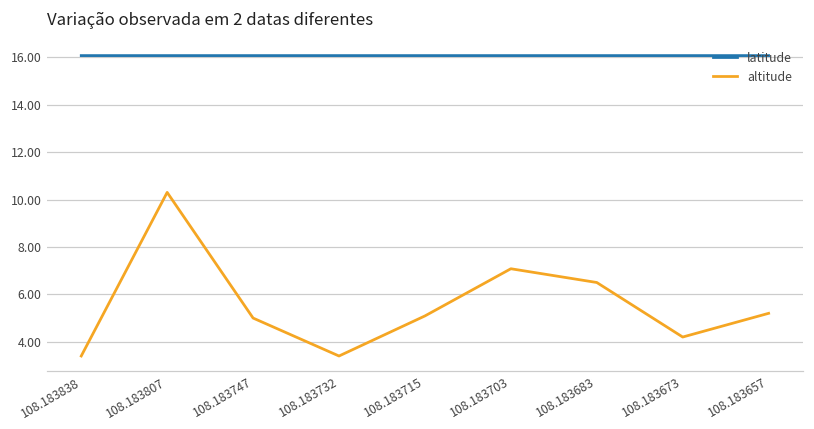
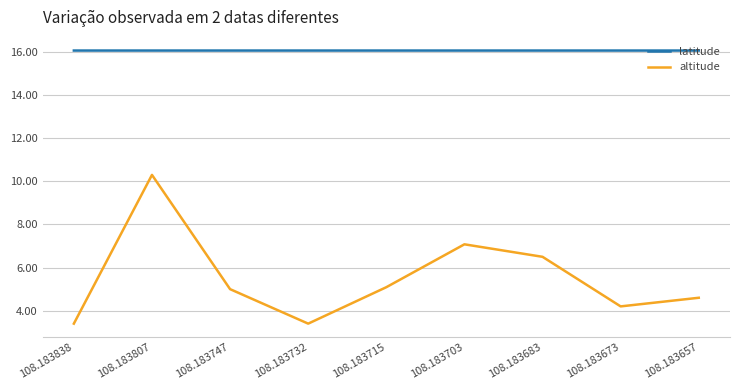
altitude, 108.183657: 5.2 -> 4.6
